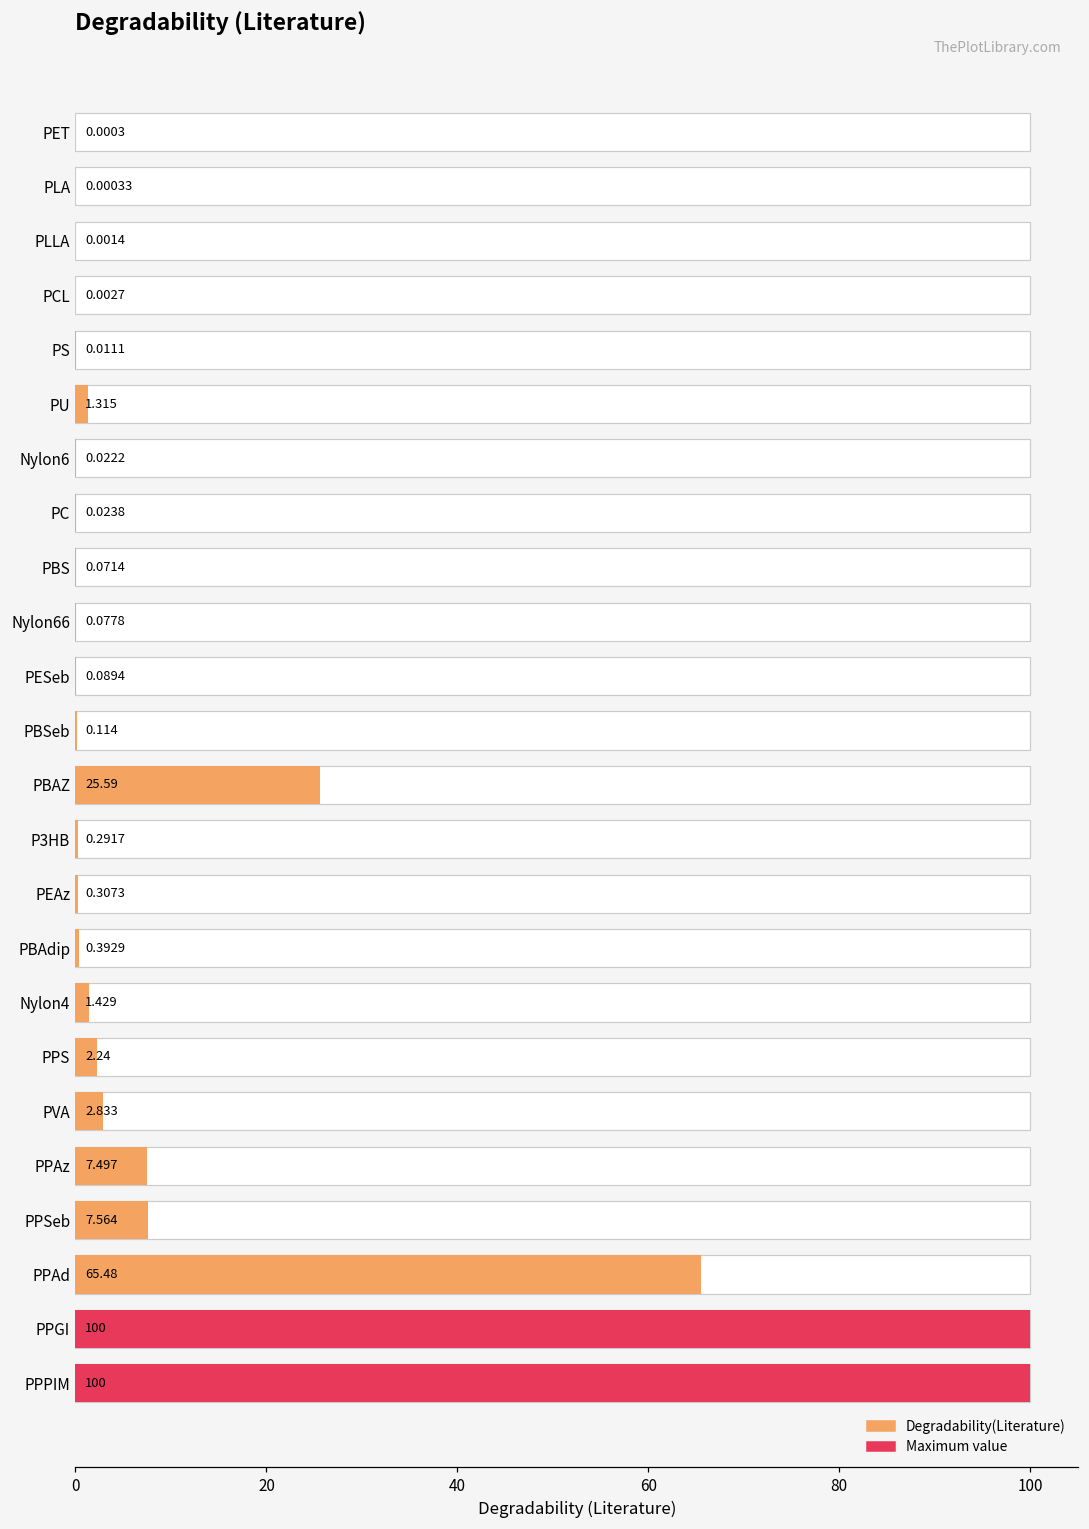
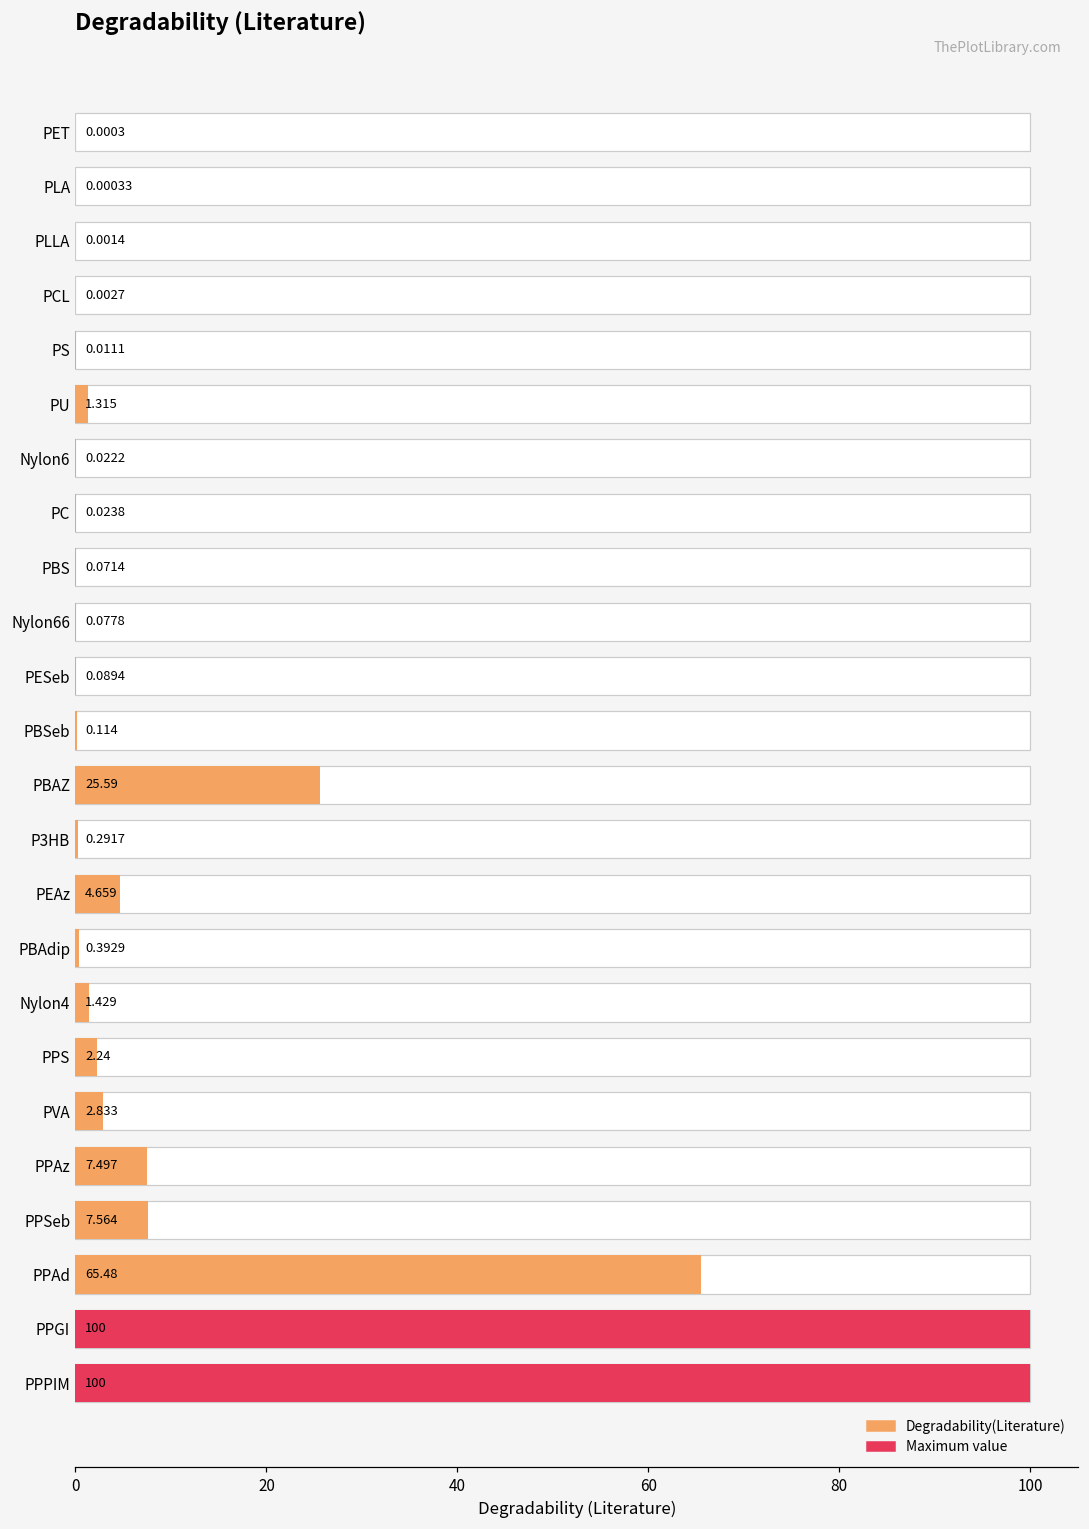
Degradability(Literature), PEAz: 0.3073 -> 4.659
